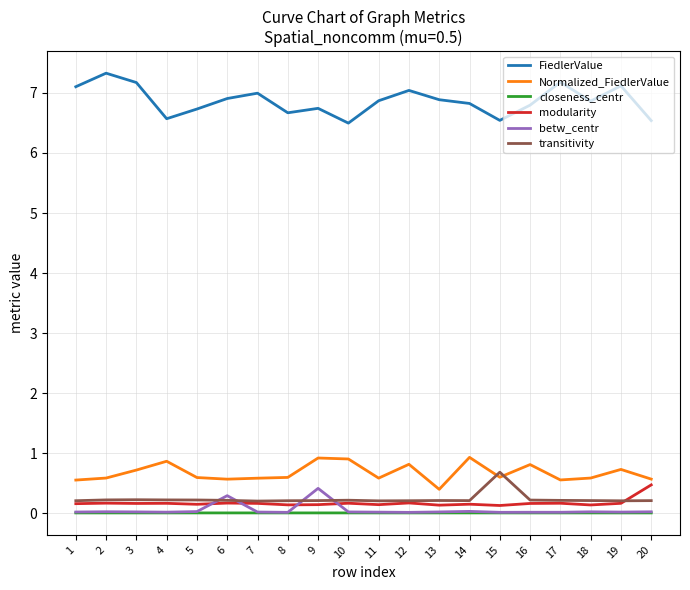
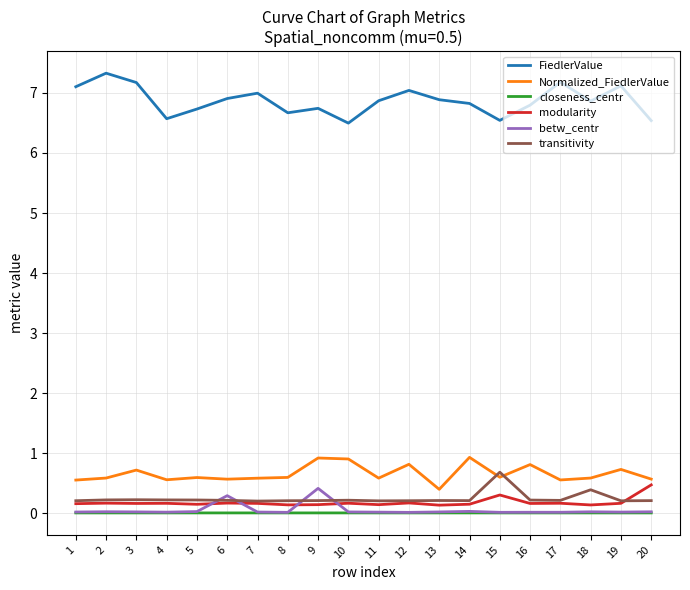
Normalized_FiedlerValue, 4: 0.9 -> 0.6
modularity, 15: 0.1 -> 0.3
transitivity, 18: 0.2 -> 0.4
